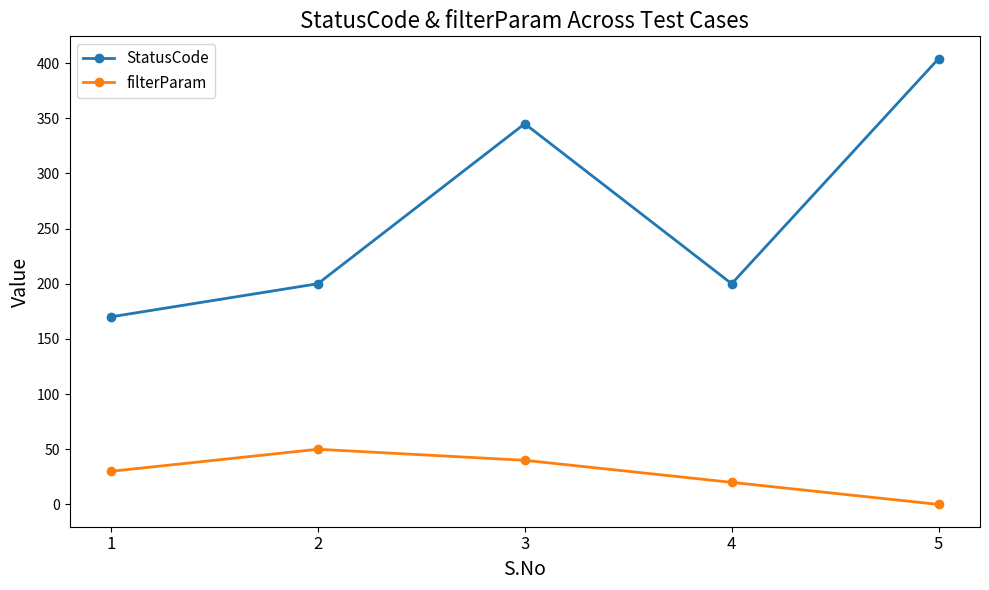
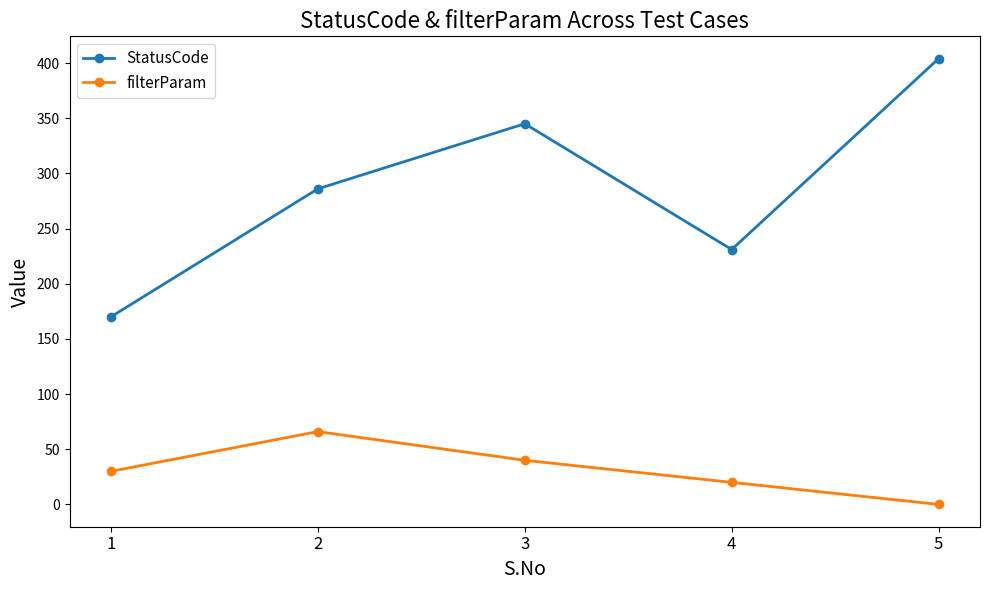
StatusCode, 2: 200 -> 286
filterParam, 2: 50 -> 66
StatusCode, 4: 200 -> 231
